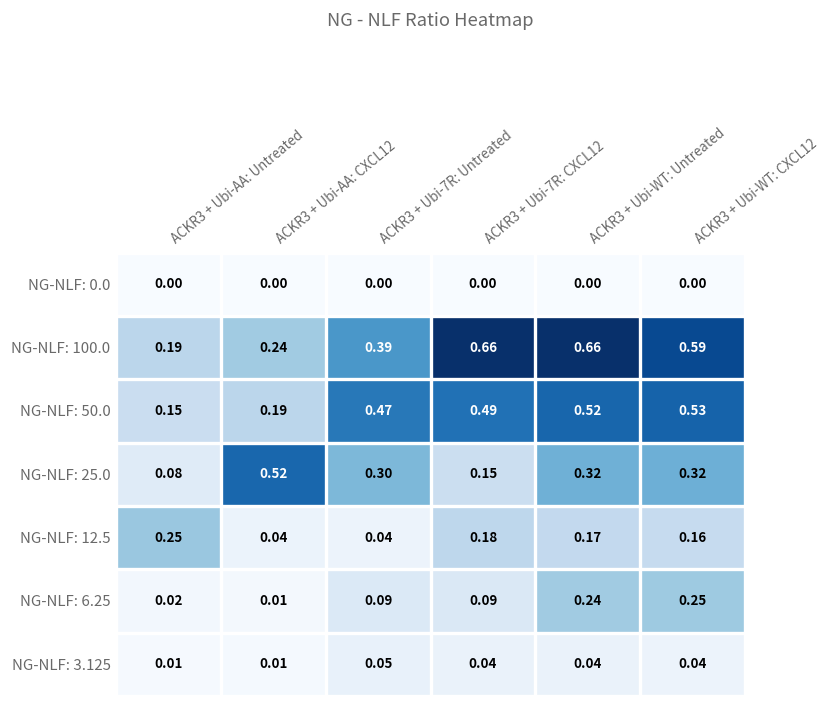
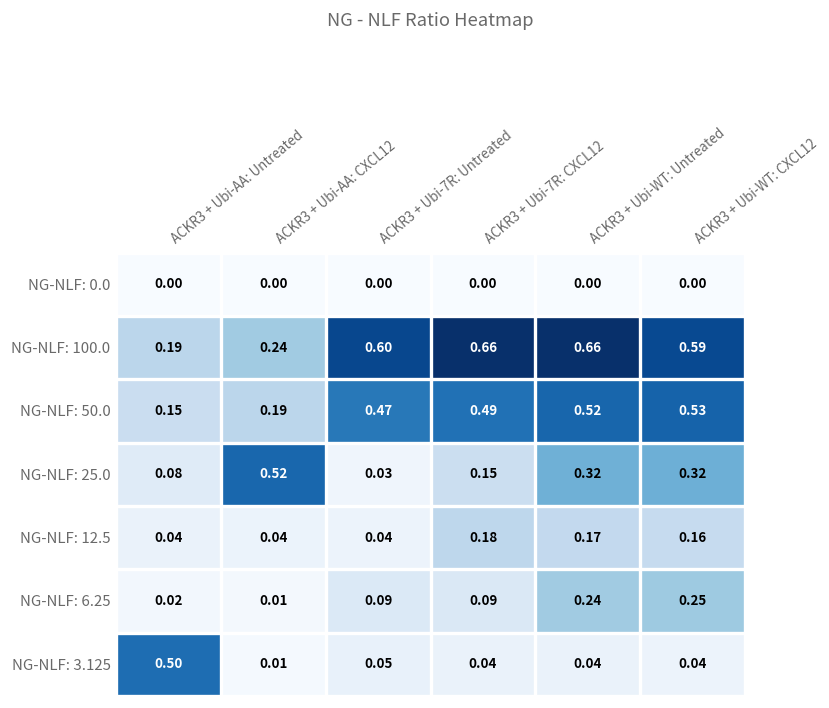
NG-NLF: 100.0, ACKR3 + Ubi-7R: Untreated: 0.39 -> 0.60
NG-NLF: 25.0, ACKR3 + Ubi-7R: Untreated: 0.30 -> 0.03
NG-NLF: 12.5, ACKR3 + Ubi-AA: Untreated: 0.25 -> 0.04
NG-NLF: 3.125, ACKR3 + Ubi-AA: Untreated: 0.01 -> 0.50
